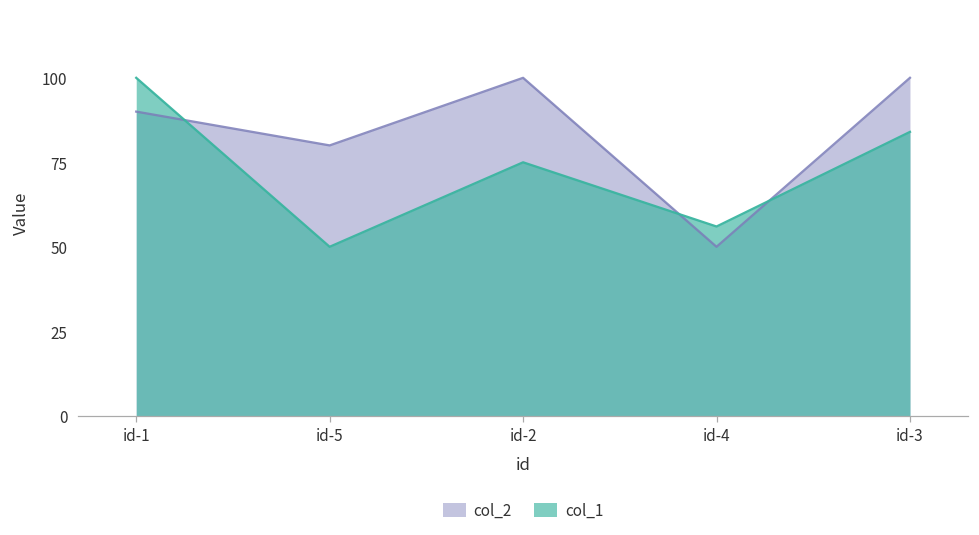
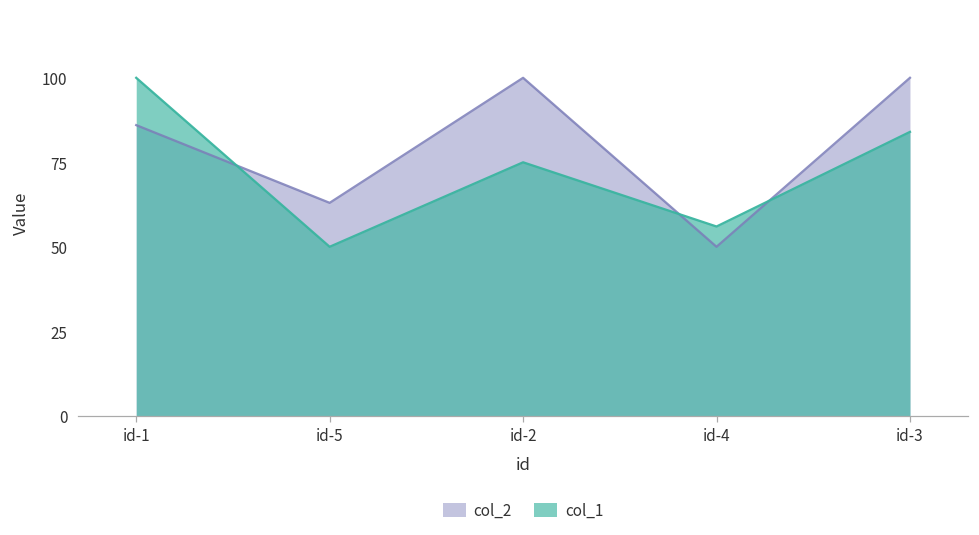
col_2, id-1: 90 -> 86
col_2, id-5: 80 -> 63
